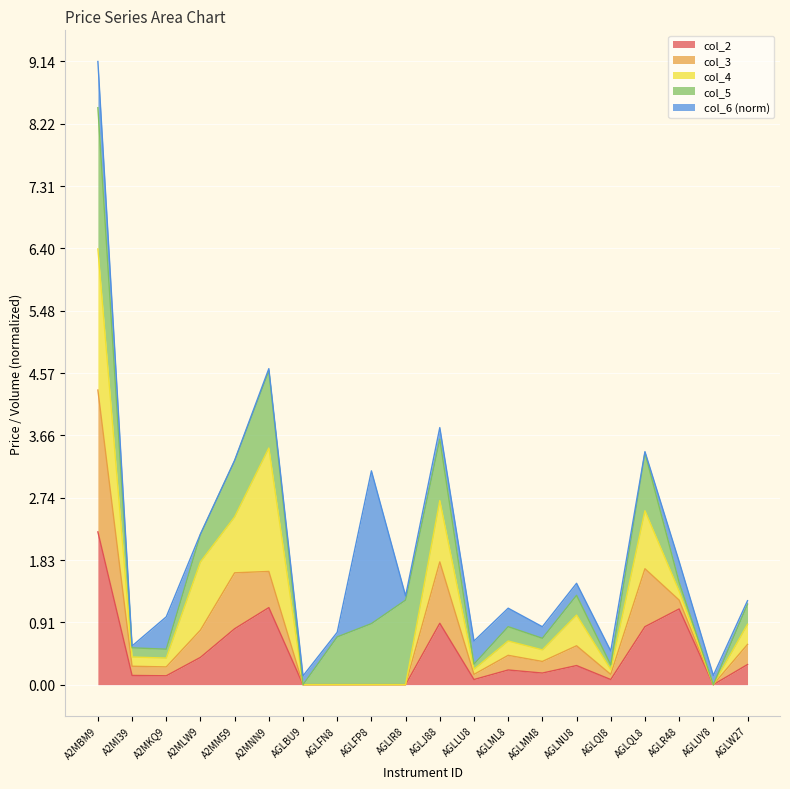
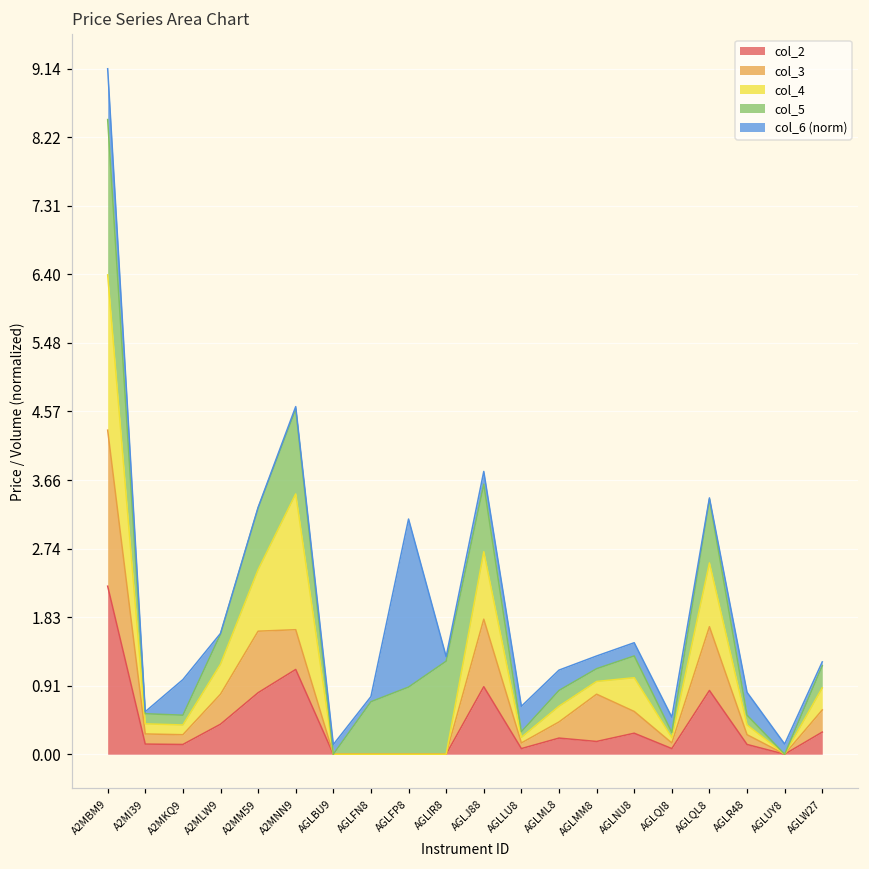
col_4, A2MLW9: 1.0 -> 0.4
col_3, AGLMM8: 0.2 -> 0.6
col_2, AGLR48: 1.1 -> 0.1
